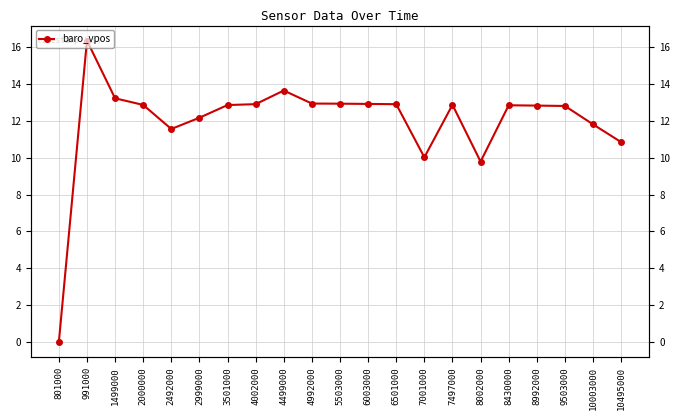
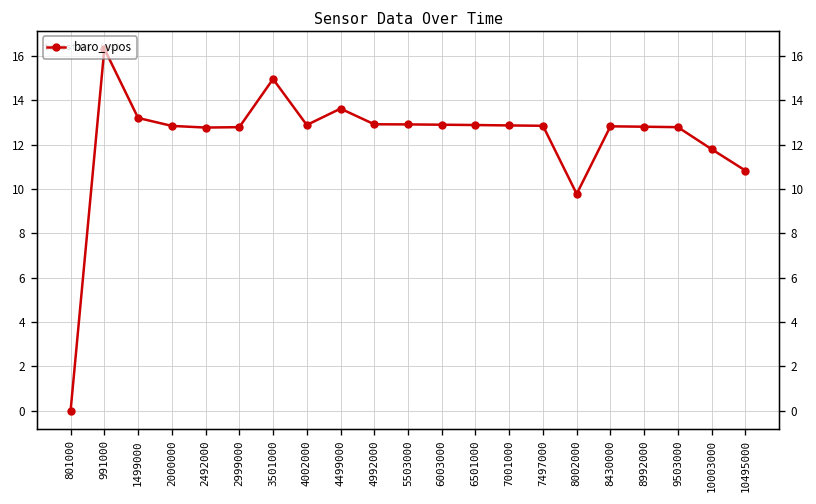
2492000: 11.5 -> 12.8
2999000: 12.2 -> 12.8
3501000: 12.8 -> 15.0
7001000: 10.0 -> 12.9
